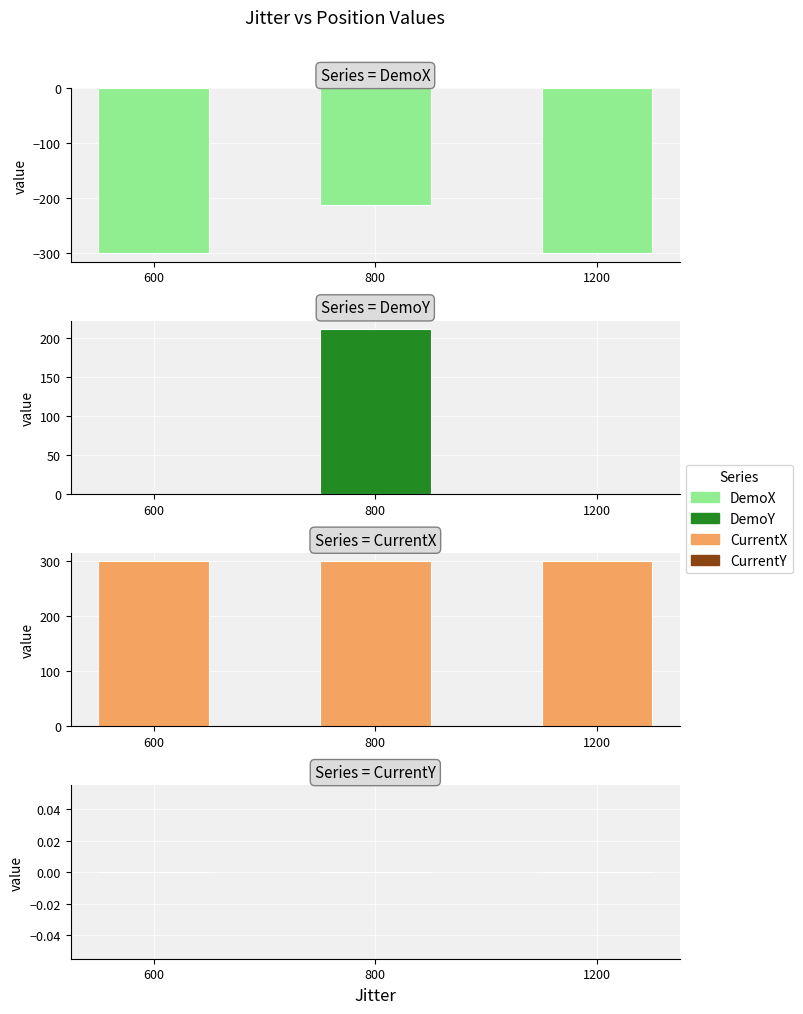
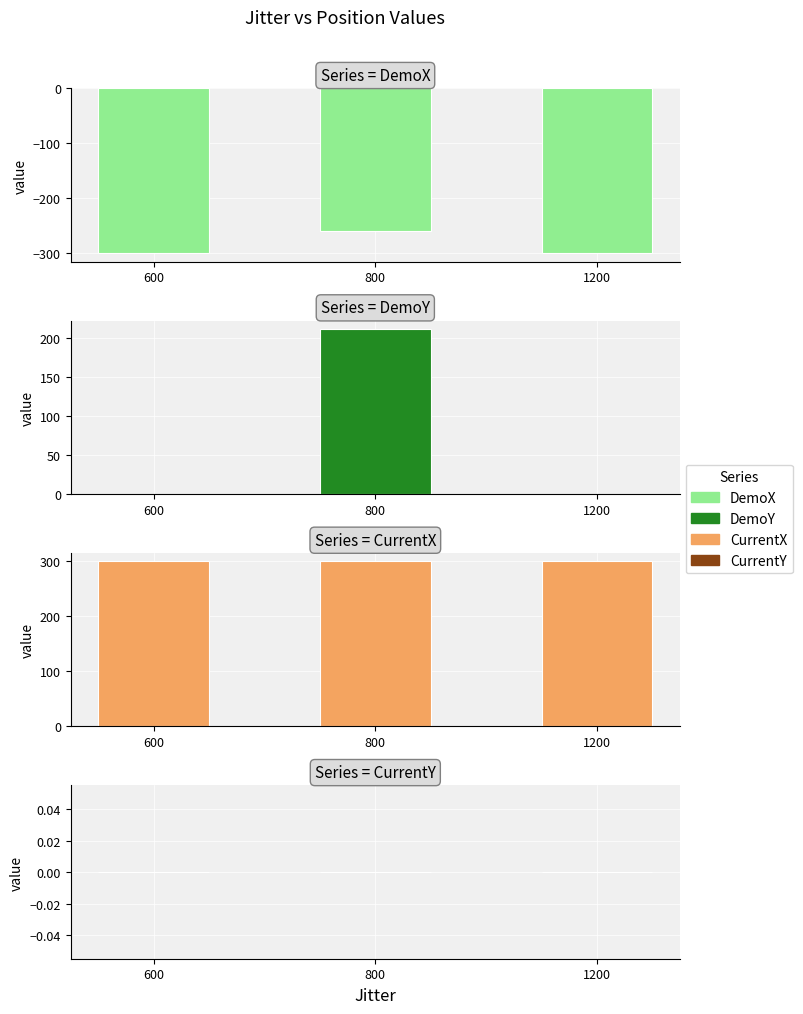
Series = DemoX, 800: -210 -> -260
